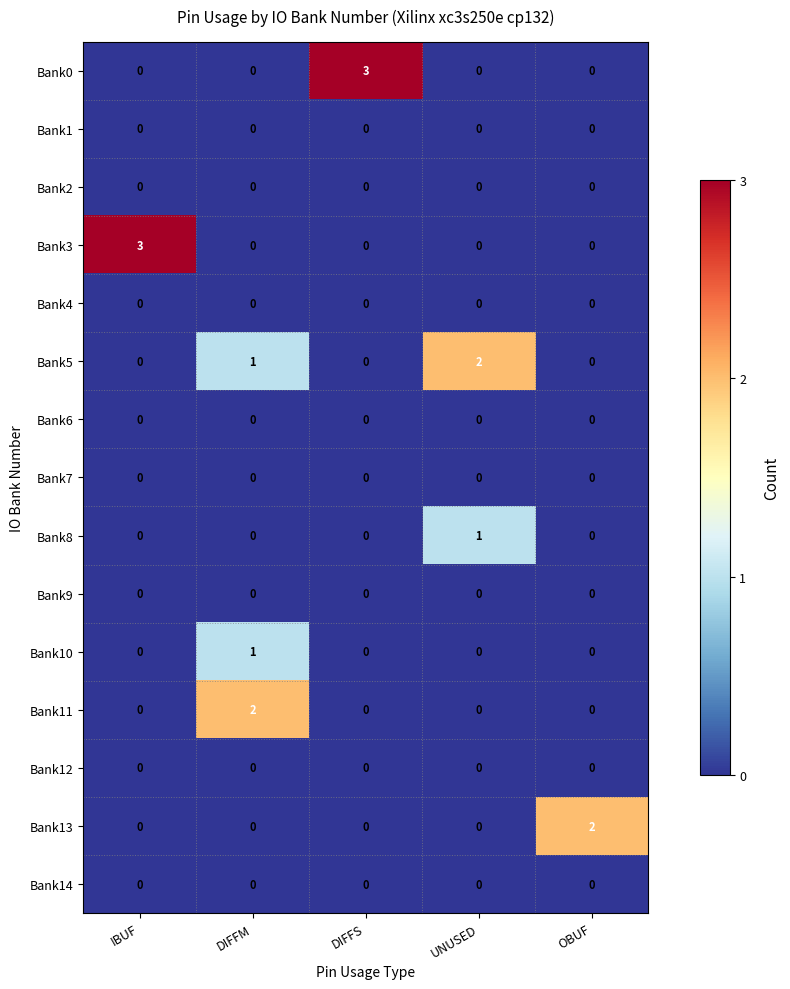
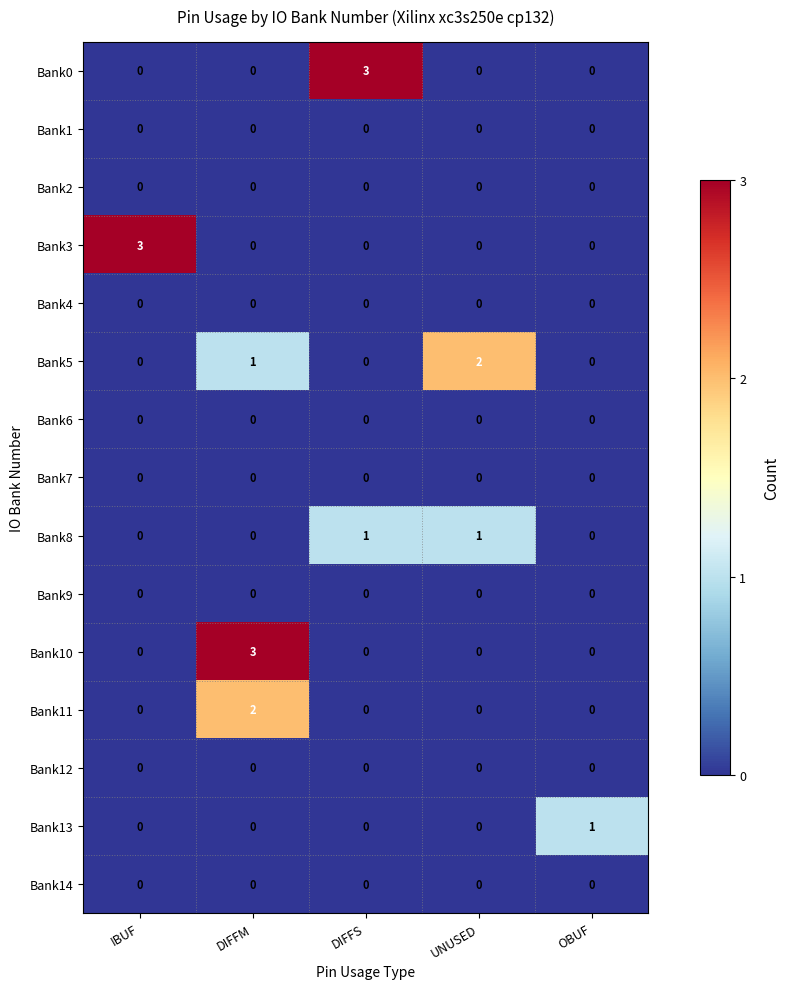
Bank8, DIFFS: 0 -> 1
Bank10, DIFFM: 1 -> 3
Bank13, OBUF: 2 -> 1
